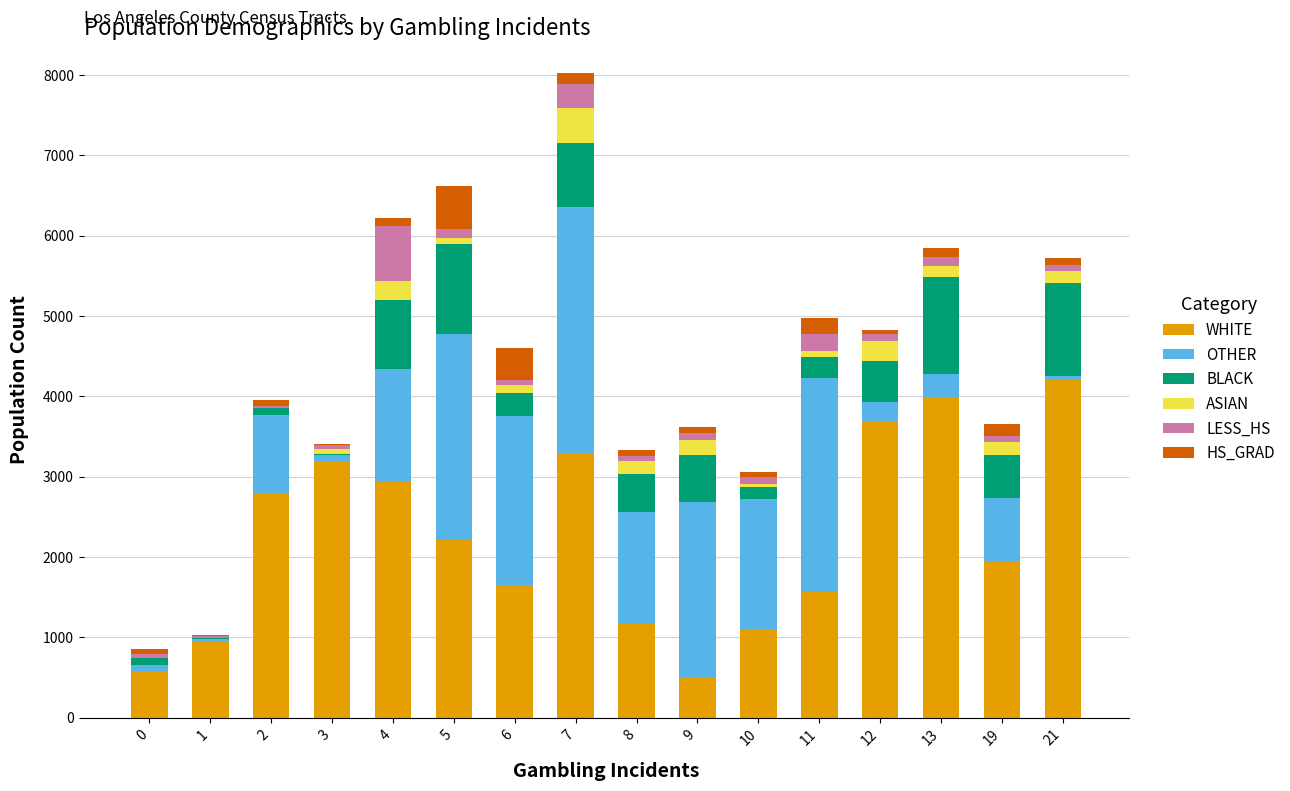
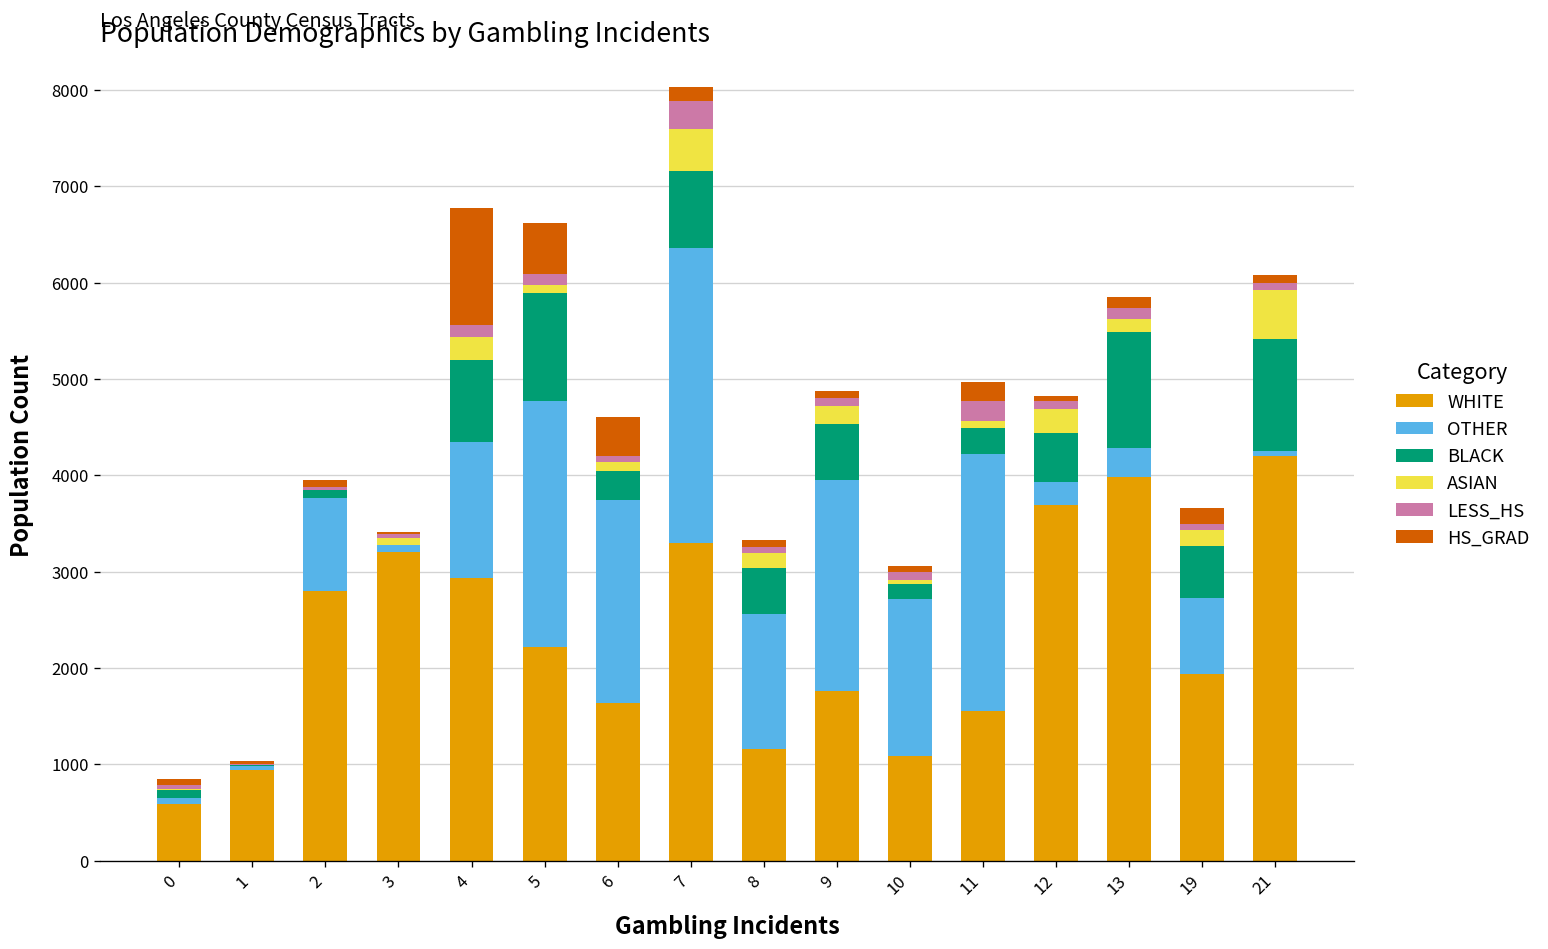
LESS_HS, 4: 700 -> 100
HS_GRAD, 4: 100 -> 1200
WHITE, 9: 500 -> 1800
ASIAN, 21: 200 -> 500
